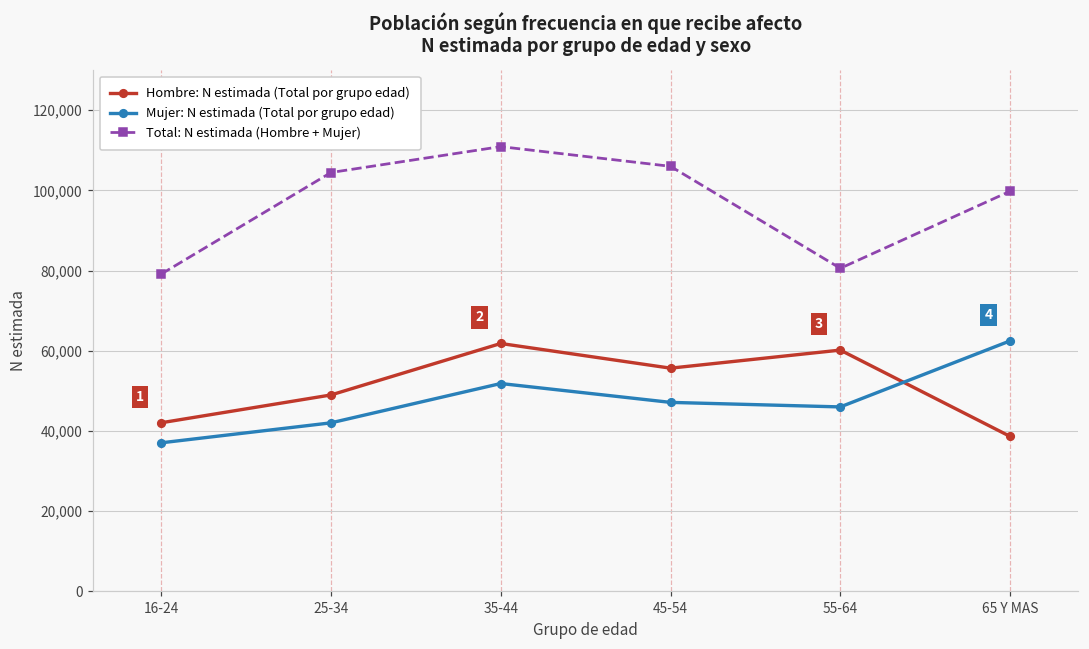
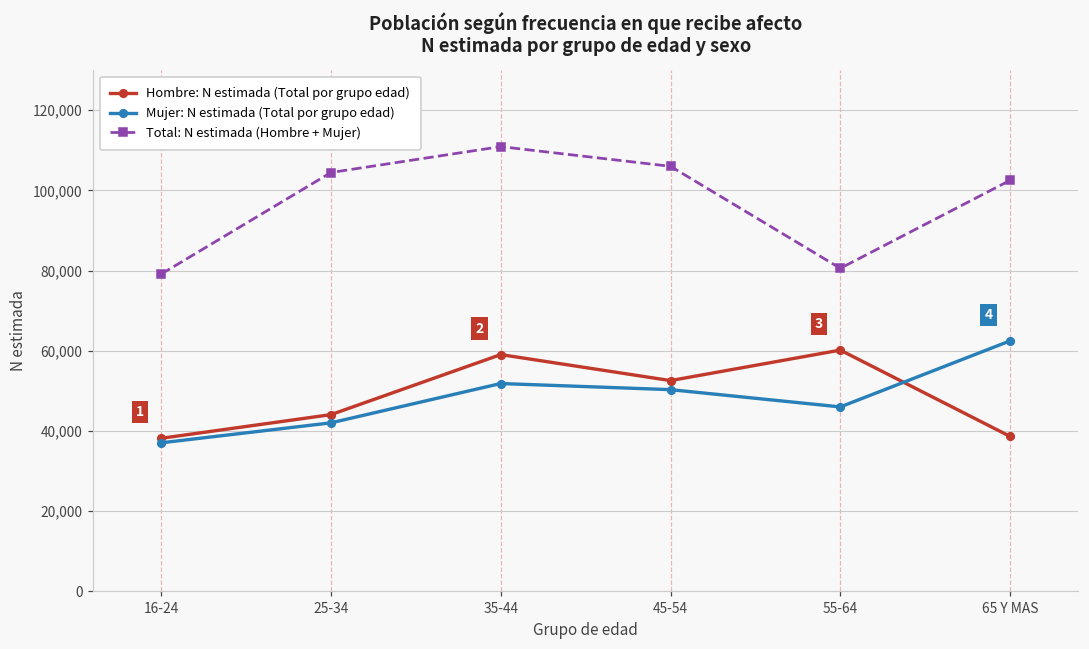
Hombre: N estimada (Total por grupo edad), 16-24: 42,000 -> 38,000
Hombre: N estimada (Total por grupo edad), 25-34: 49,000 -> 44,000
Hombre: N estimada (Total por grupo edad), 35-44: 62,000 -> 59,000
Hombre: N estimada (Total por grupo edad), 45-54: 56,000 -> 53,000
Mujer: N estimada (Total por grupo edad), 45-54: 47,000 -> 50,000
Total: N estimada (Hombre + Mujer), 65 Y MAS: 100,000 -> 103,000
